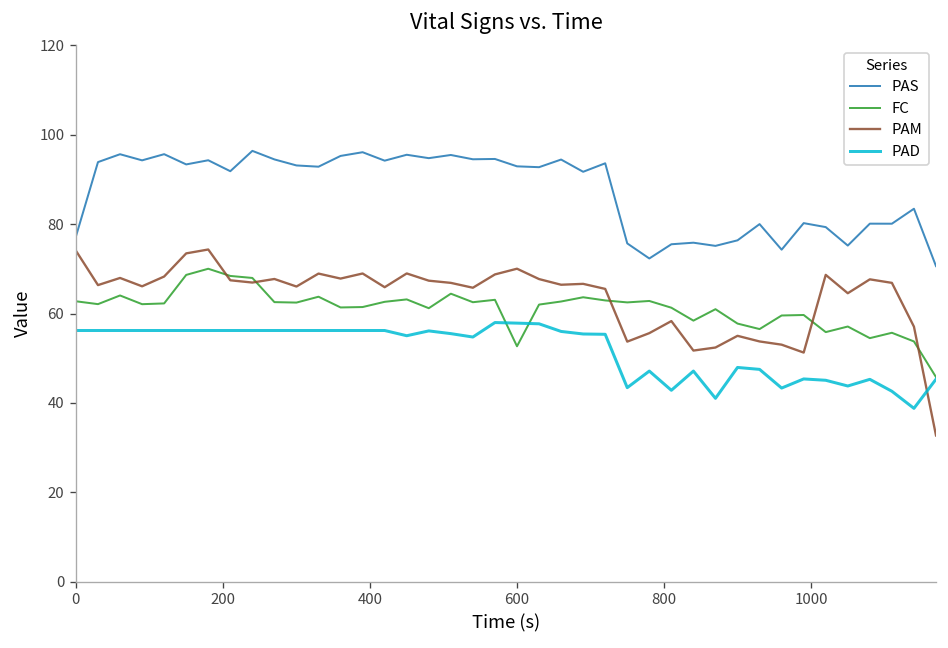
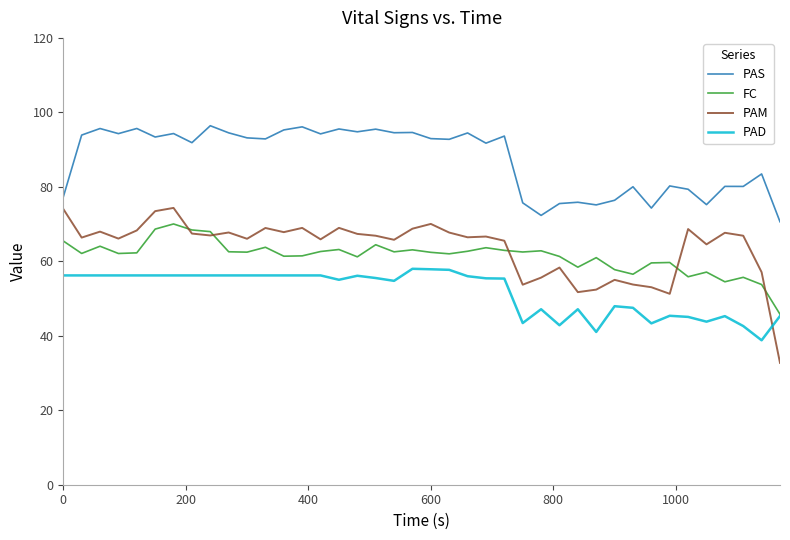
FC, 0: 63 -> 65
FC, 600: 53 -> 62
